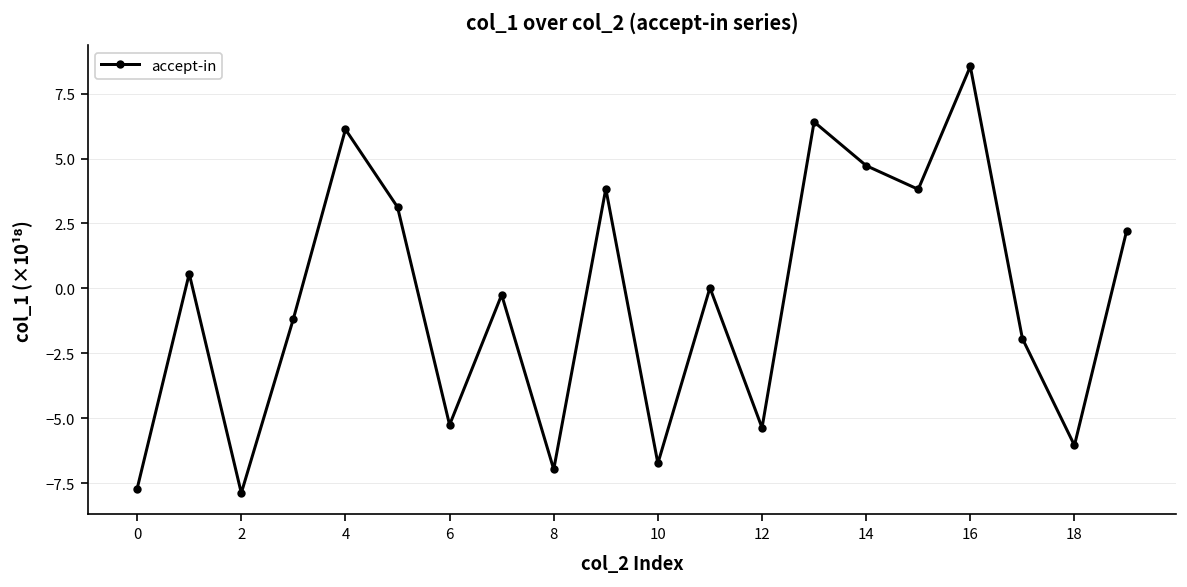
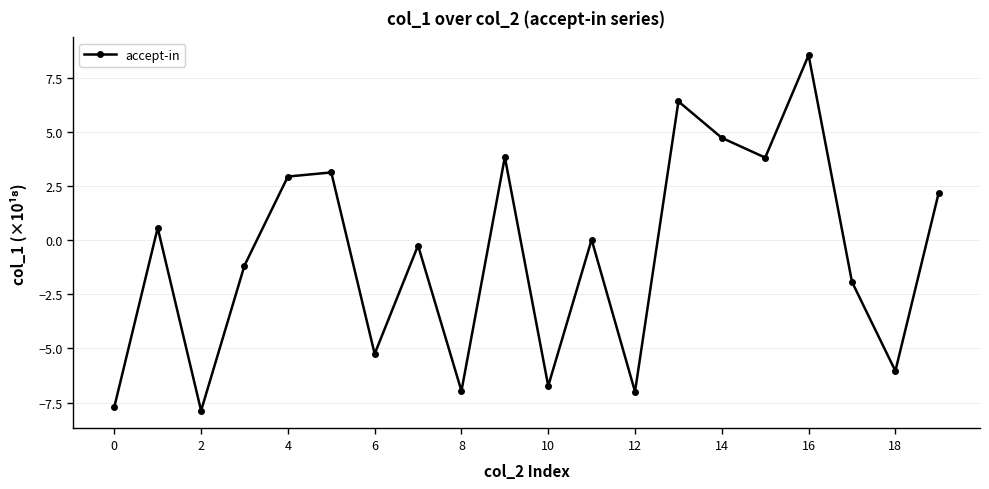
4: 6.1 -> 2.9
12: -5.4 -> -7.0
